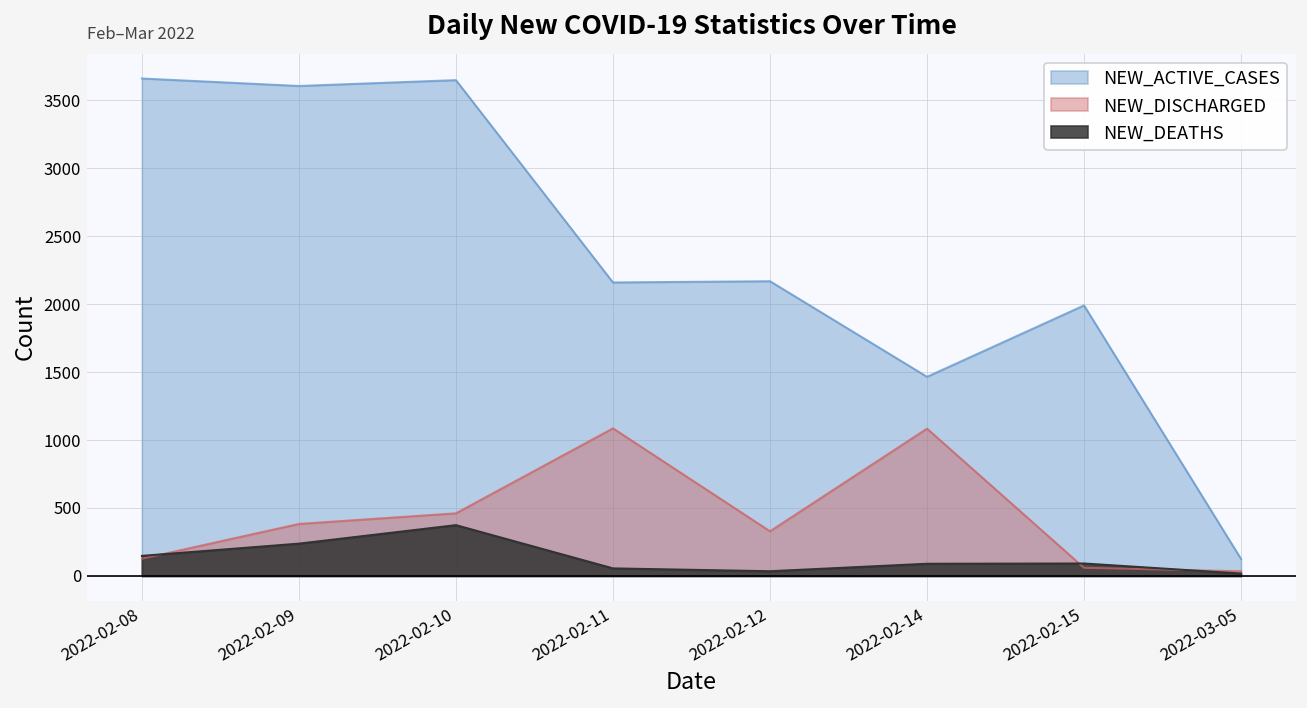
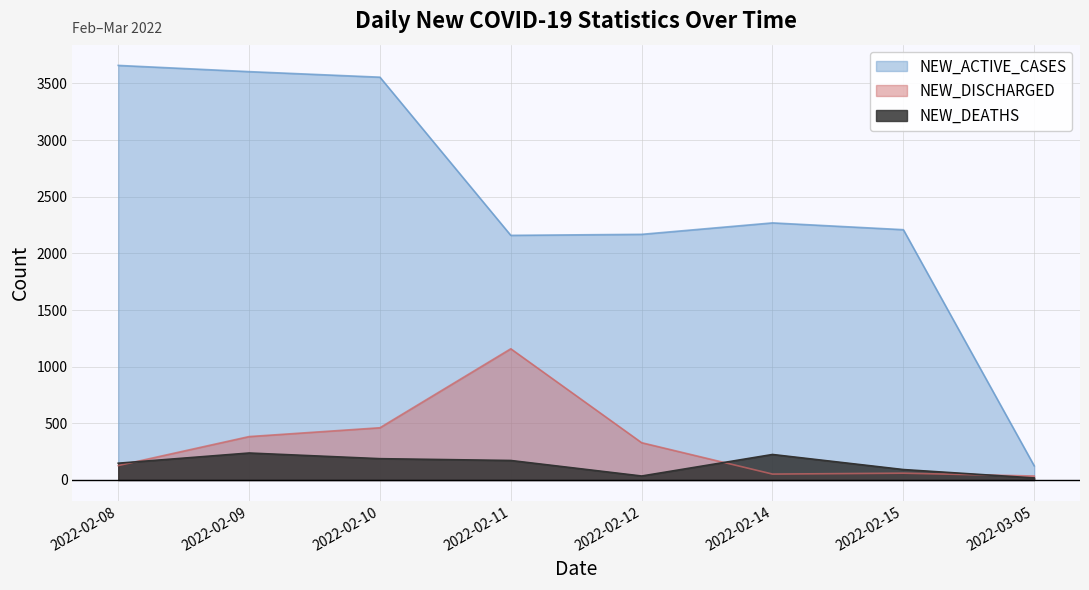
NEW_ACTIVE_CASES, 2022-02-10: 3650 -> 3560
NEW_DEATHS, 2022-02-10: 370 -> 190
NEW_DISCHARGED, 2022-02-11: 1090 -> 1160
NEW_DEATHS, 2022-02-11: 60 -> 170
NEW_ACTIVE_CASES, 2022-02-14: 1470 -> 2270
NEW_DISCHARGED, 2022-02-14: 1080 -> 50
NEW_DEATHS, 2022-02-14: 90 -> 230
NEW_ACTIVE_CASES, 2022-02-15: 1990 -> 2210
